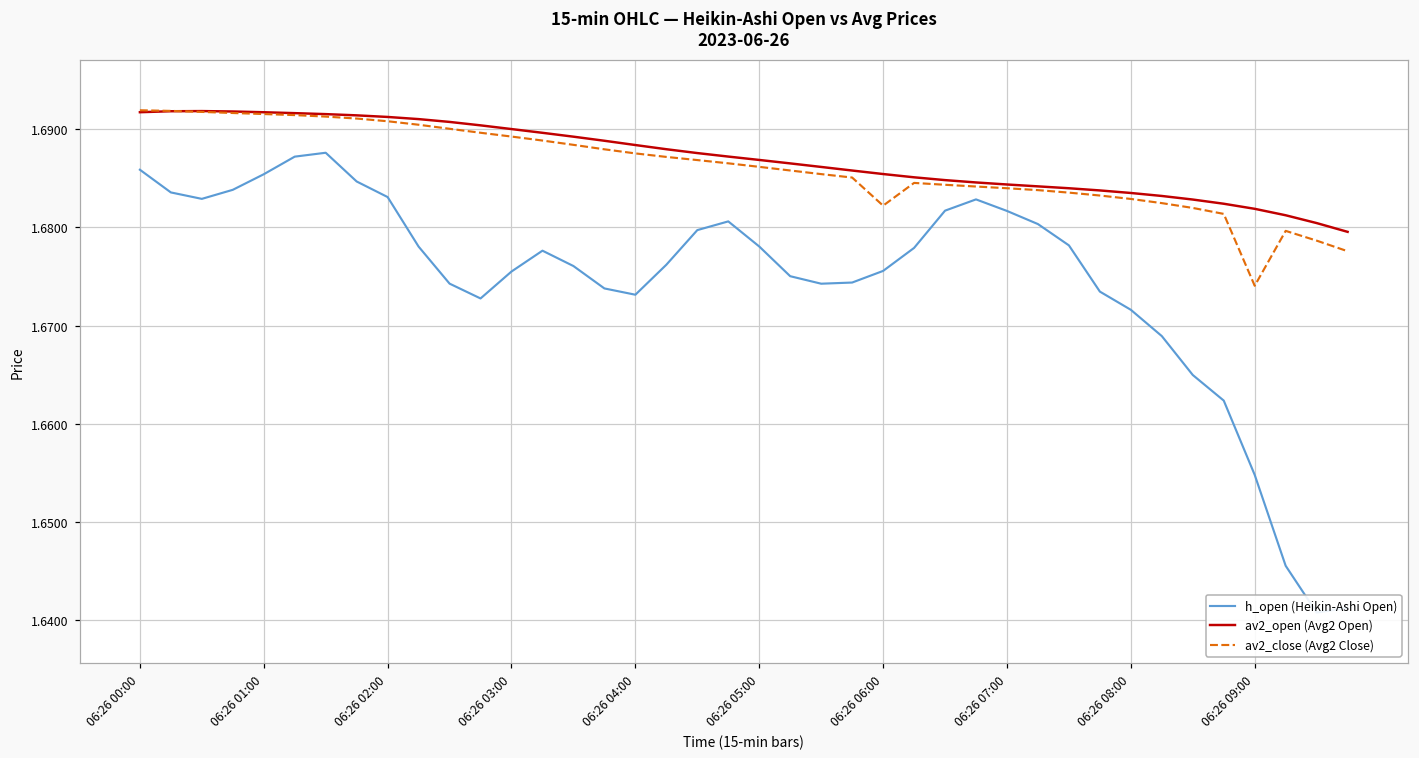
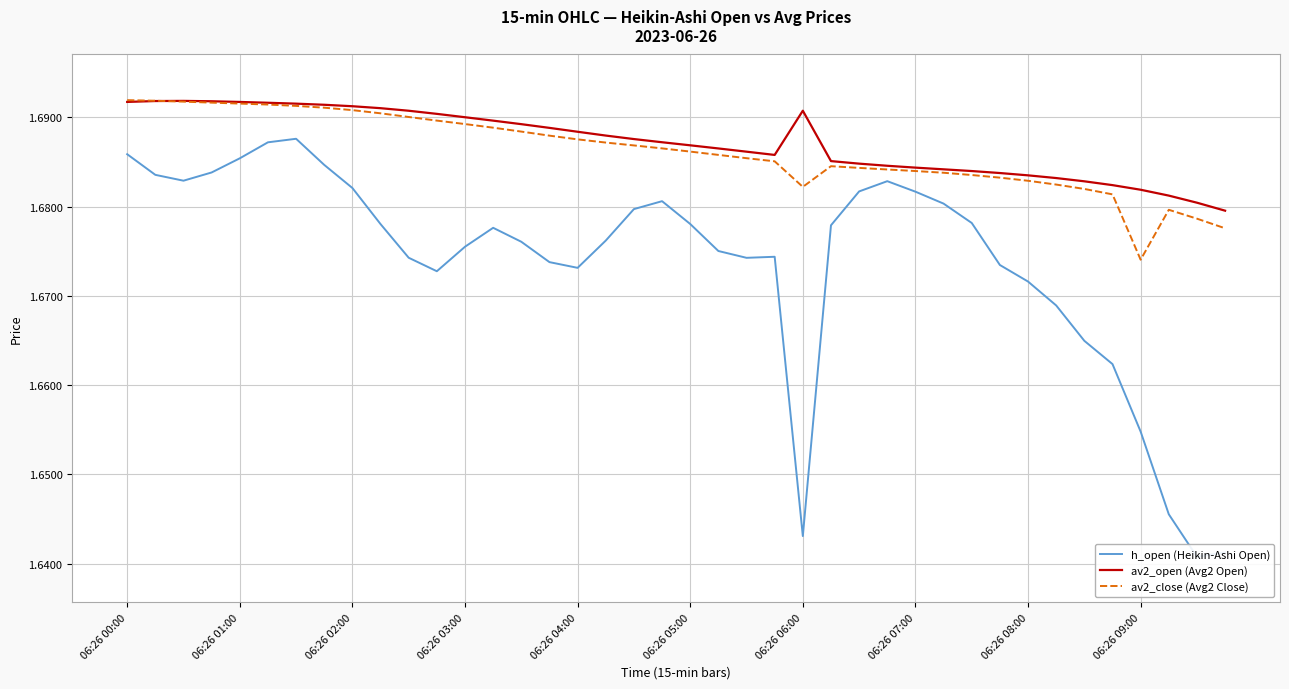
h_open (Heikin-Ashi Open), 06:26 02:00: 1.683 -> 1.682
h_open (Heikin-Ashi Open), 06:26 06:00: 1.676 -> 1.643
av2_open (Avg2 Open), 06:26 06:00: 1.685 -> 1.691
